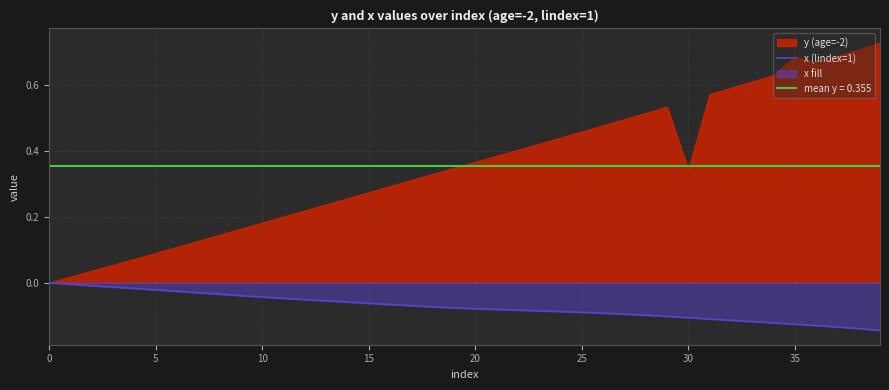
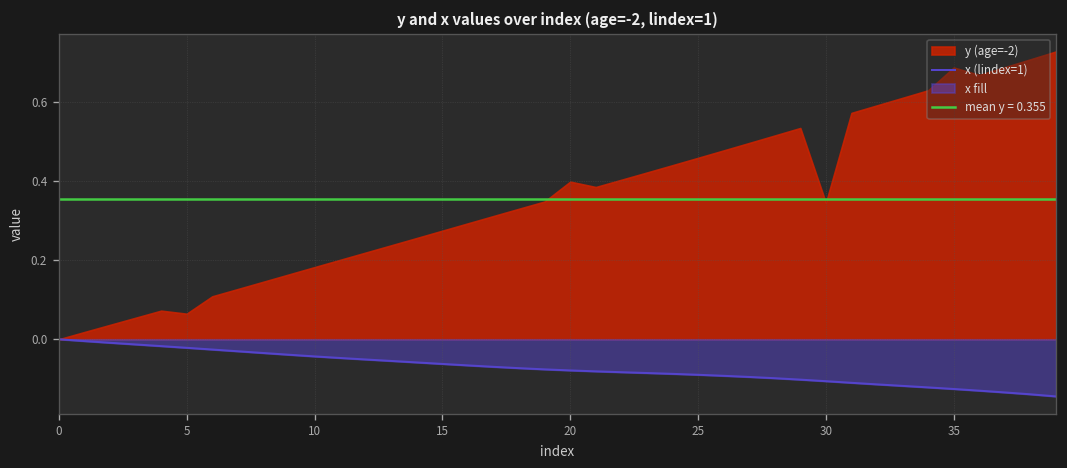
y (age=-2), 5: 0.09 -> 0.06
y (age=-2), 20: 0.37 -> 0.40
